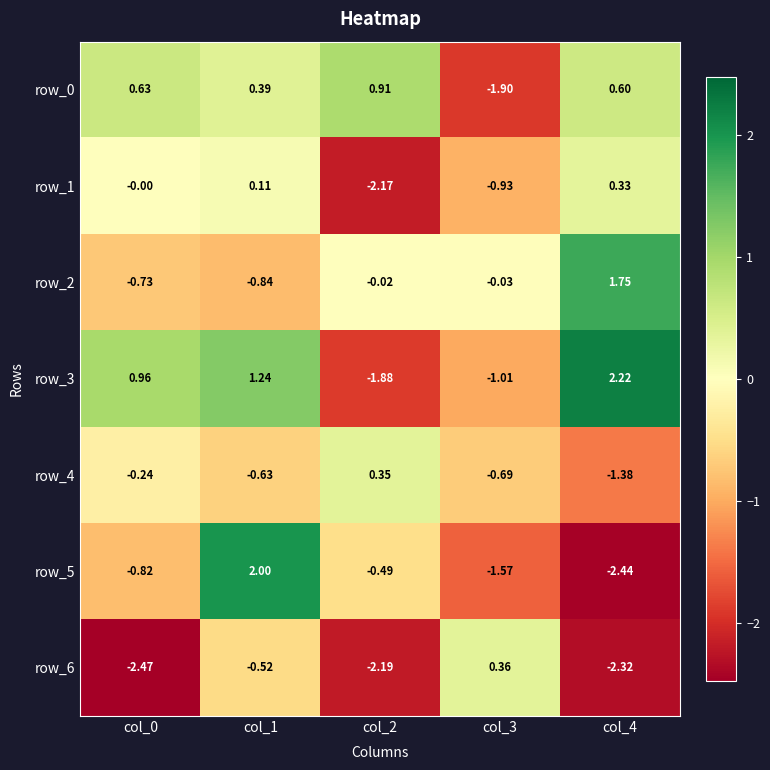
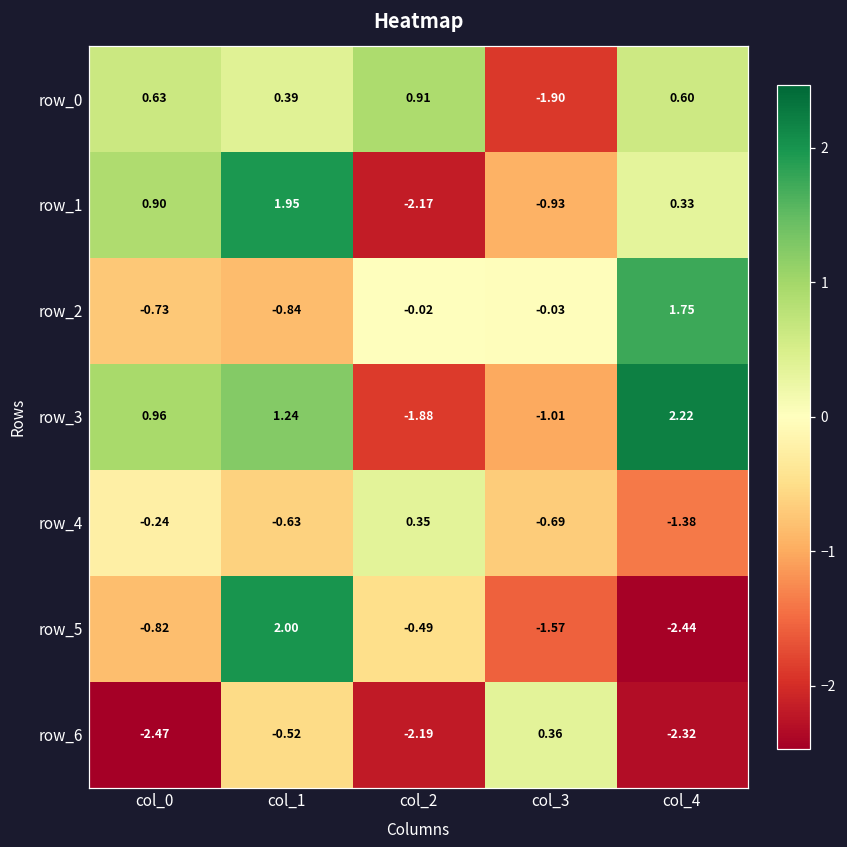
row_1, col_0: -0.00 -> 0.90
row_1, col_1: 0.11 -> 1.95
